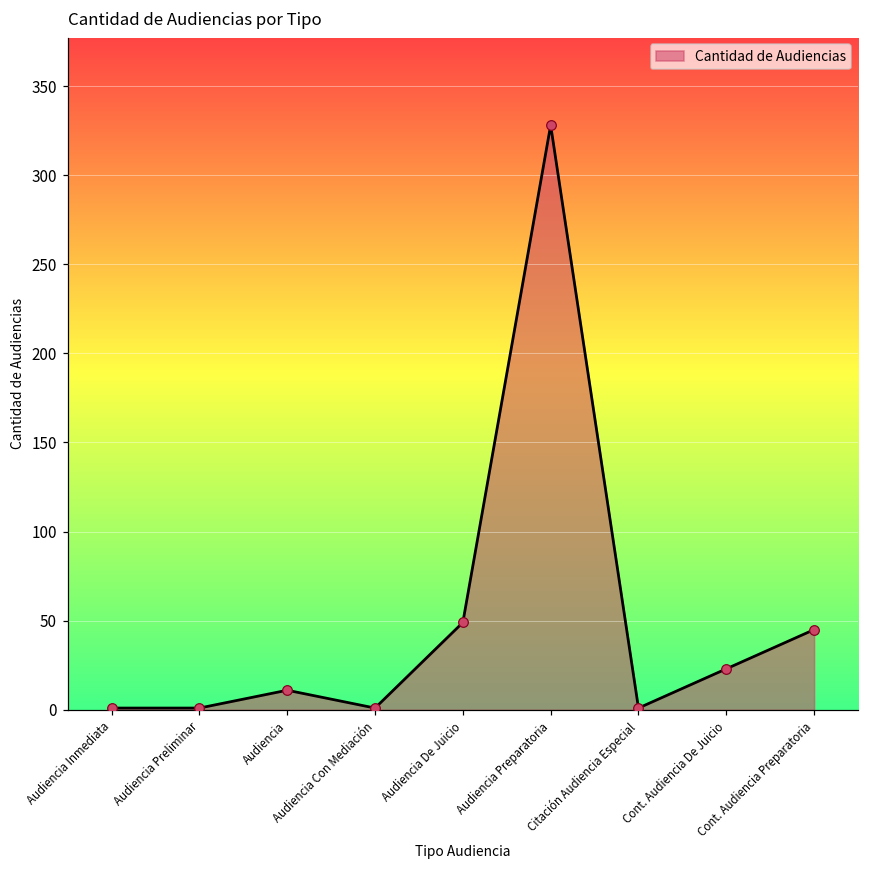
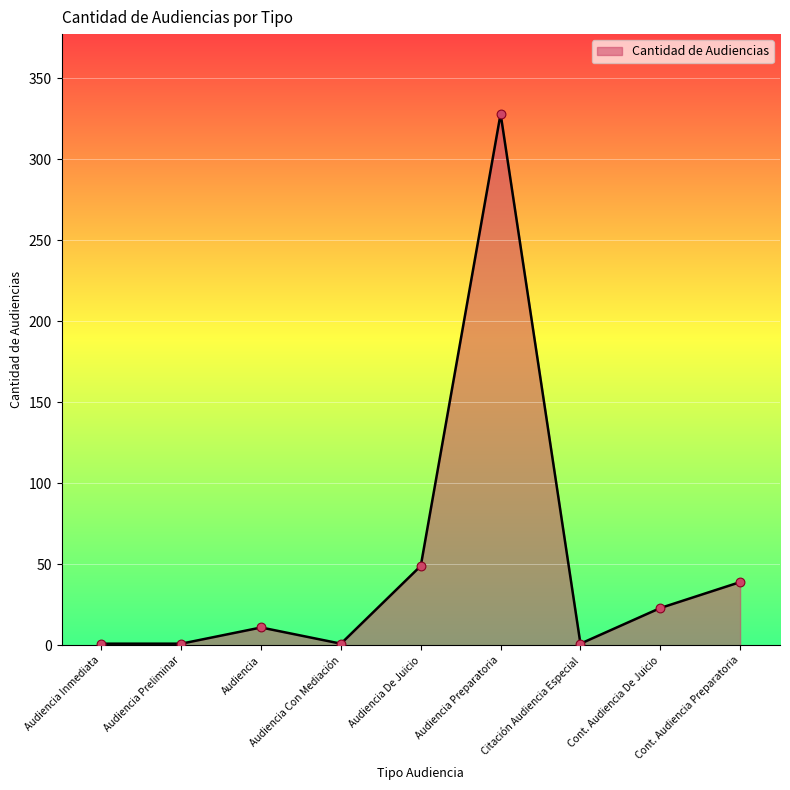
Cont. Audiencia Preparatoria: 45 -> 39
